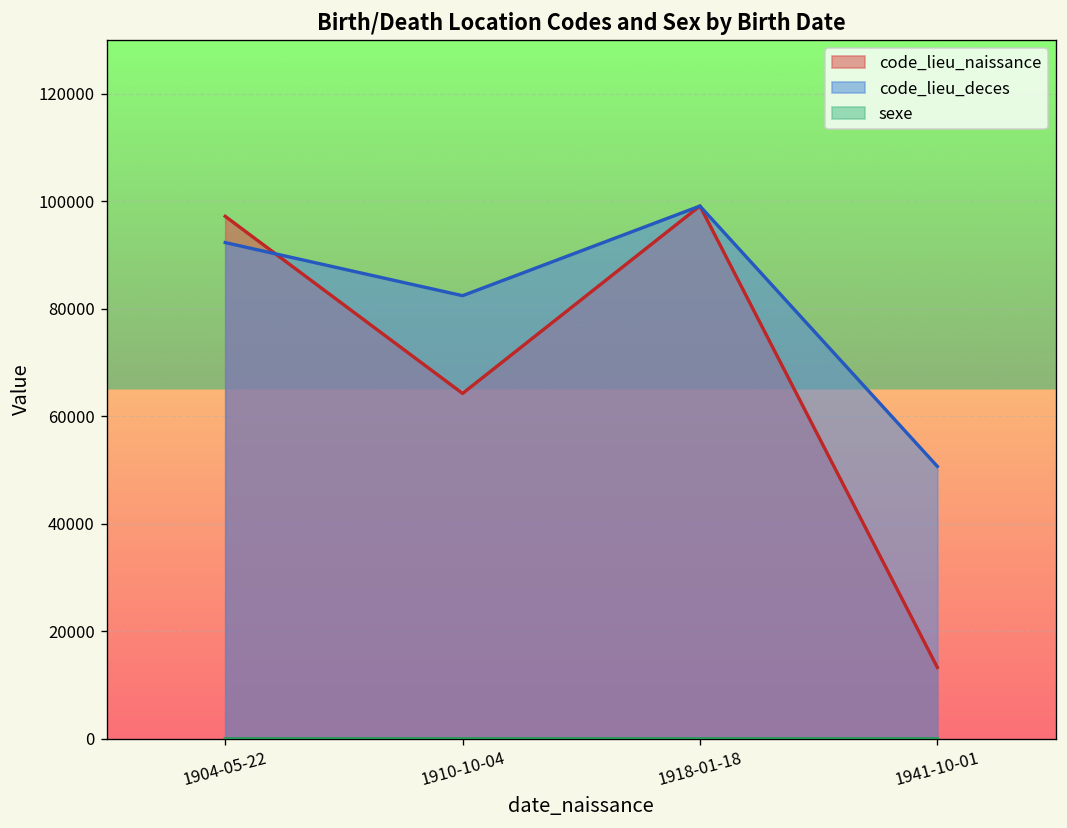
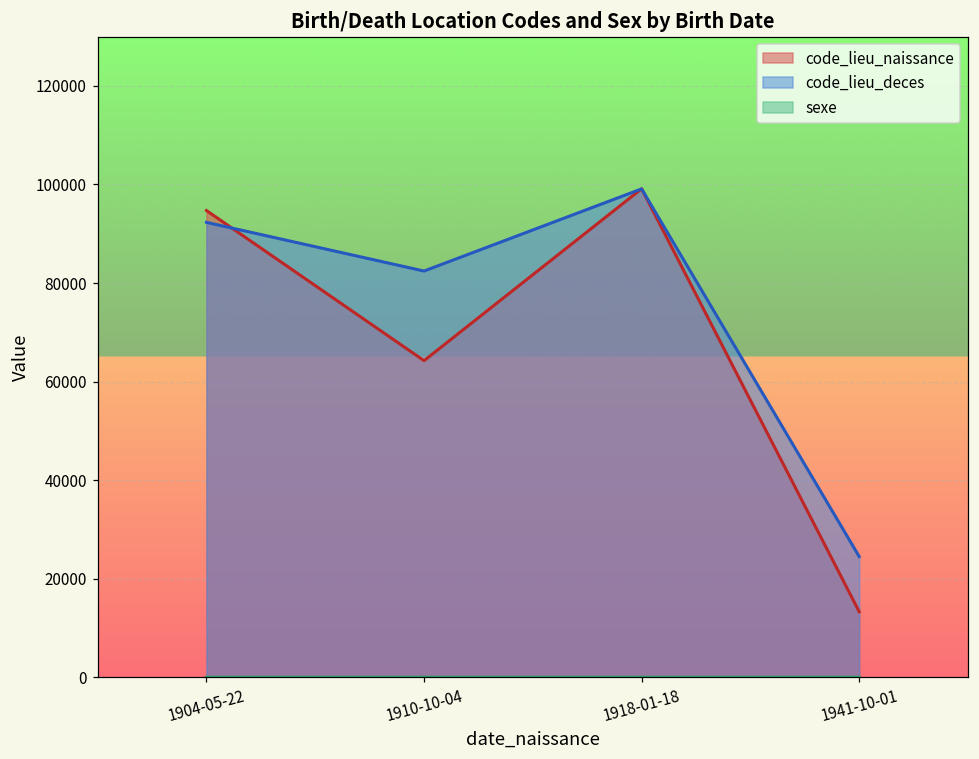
code_lieu_naissance, 1904-05-22: 97000 -> 95000
code_lieu_deces, 1941-10-01: 51000 -> 24000
